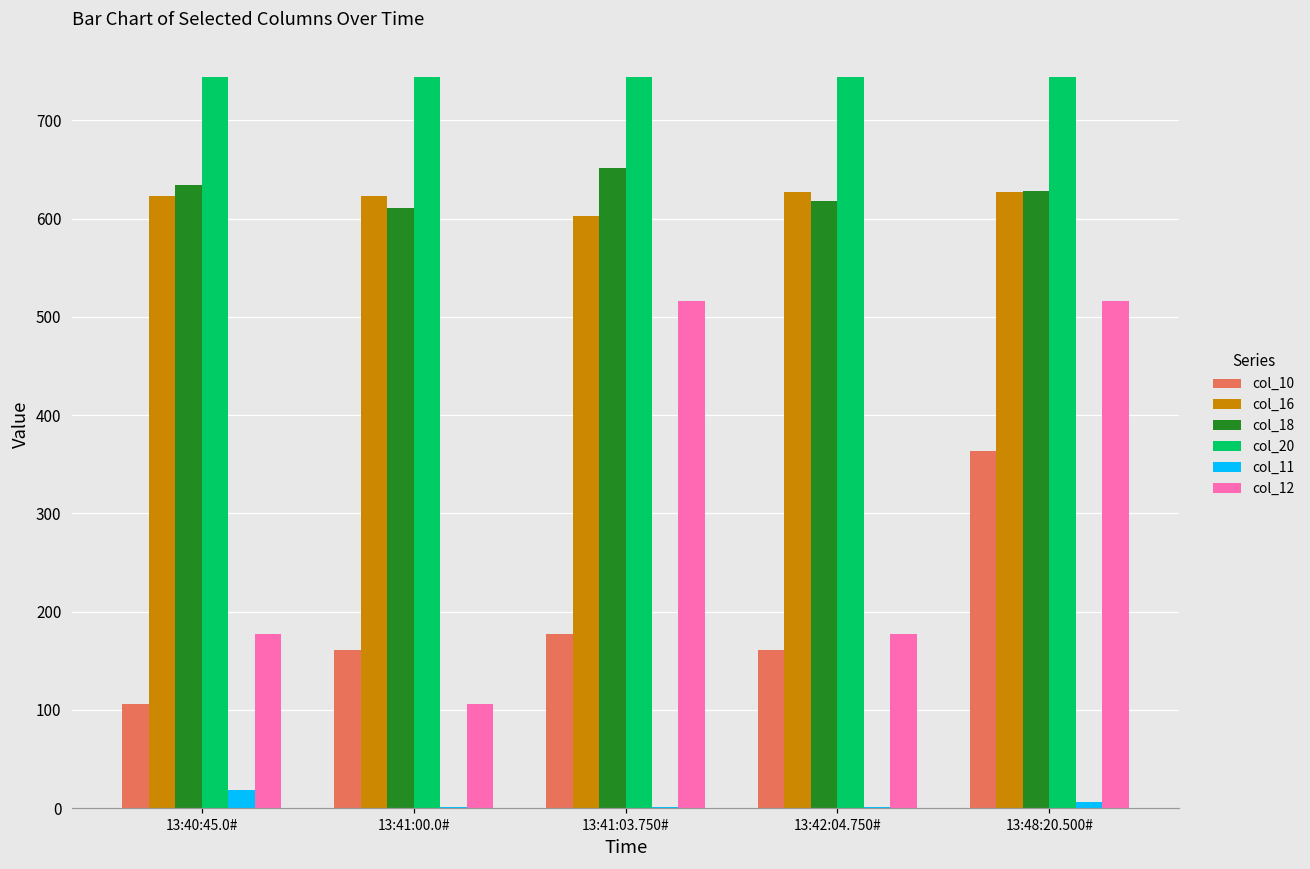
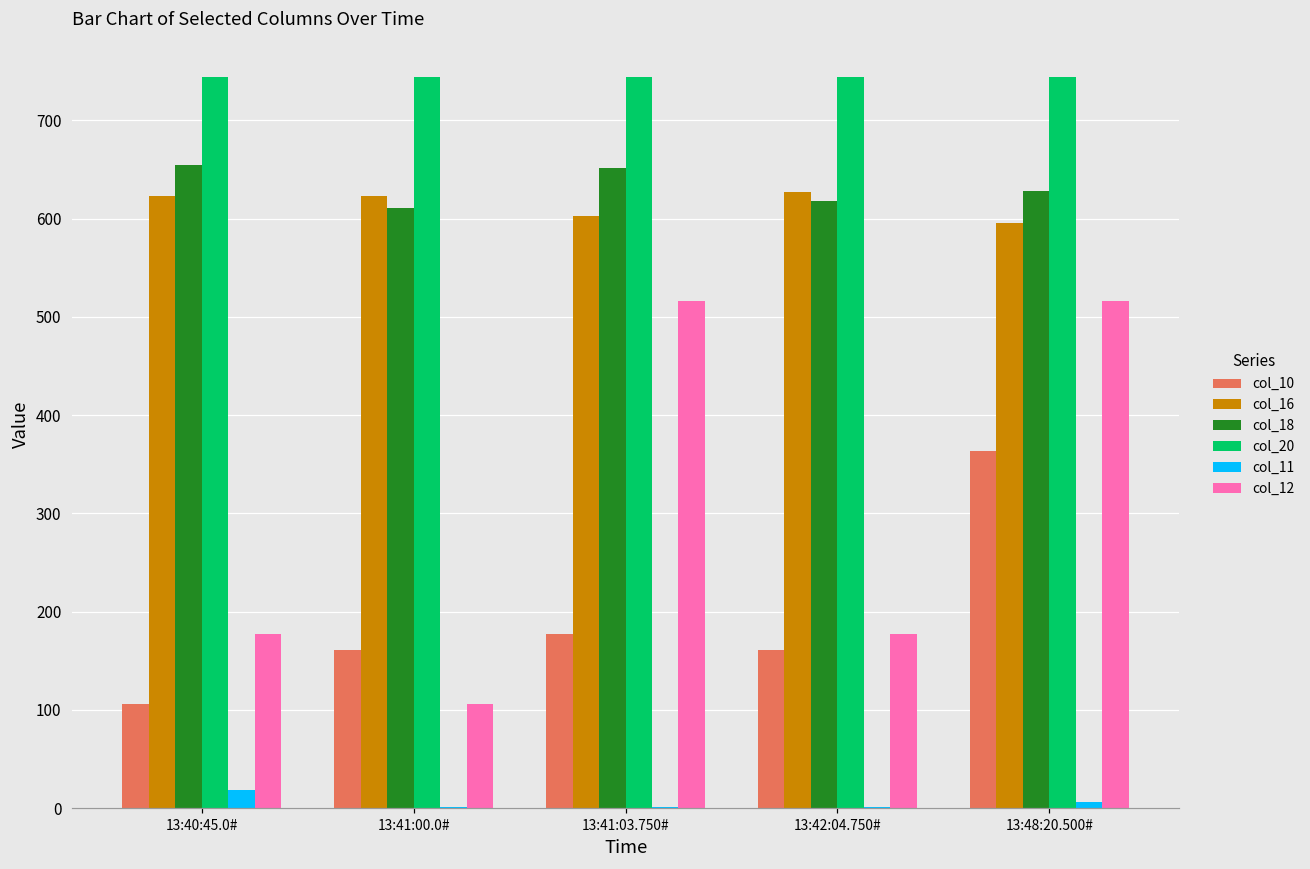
col_18, 13:40:45.0#: 630 -> 660
col_16, 13:48:20.500#: 630 -> 600
